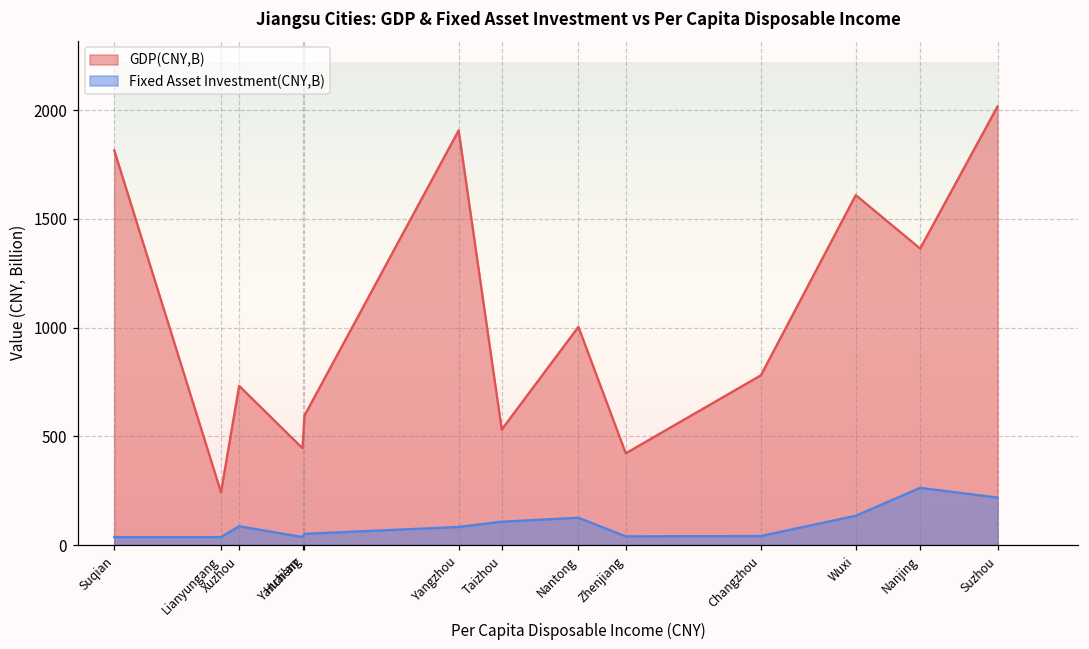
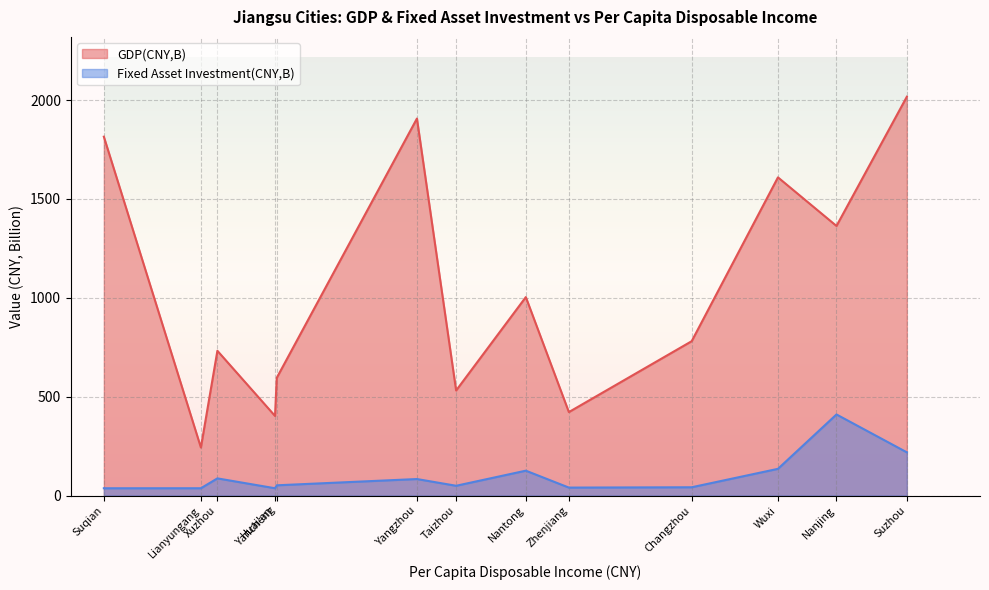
GDP(CNY,B), Huai'an: 450 -> 400
Fixed Asset Investment(CNY,B), Taizhou: 110 -> 50
Fixed Asset Investment(CNY,B), Nanjing: 260 -> 410
